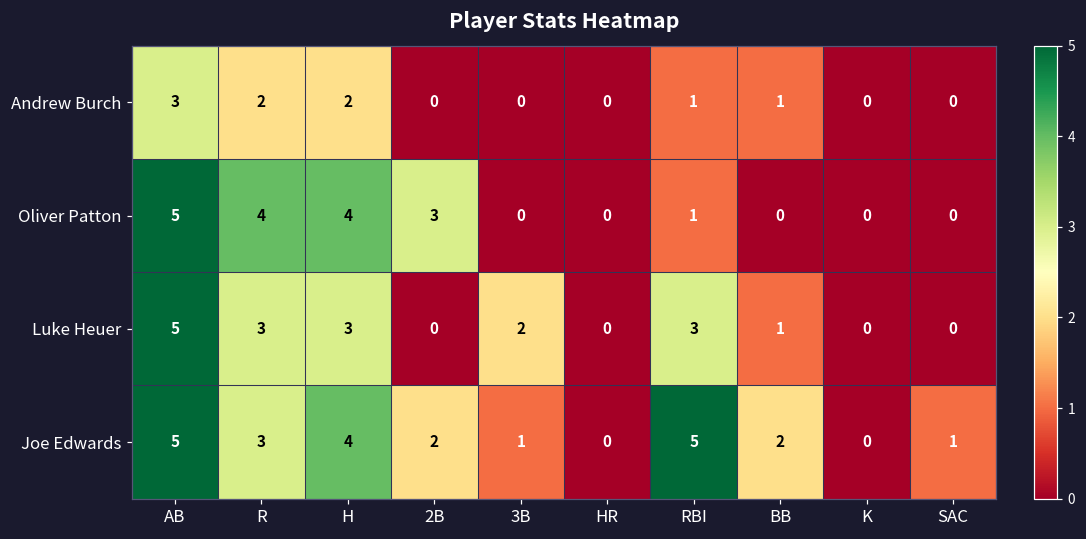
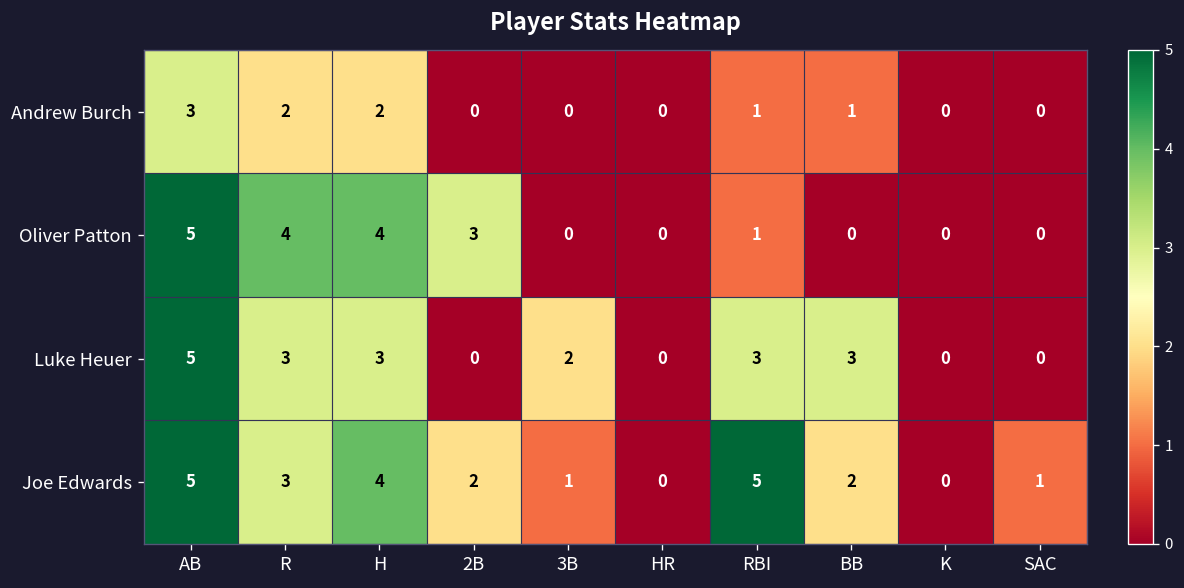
Luke Heuer, BB: 1 -> 3
